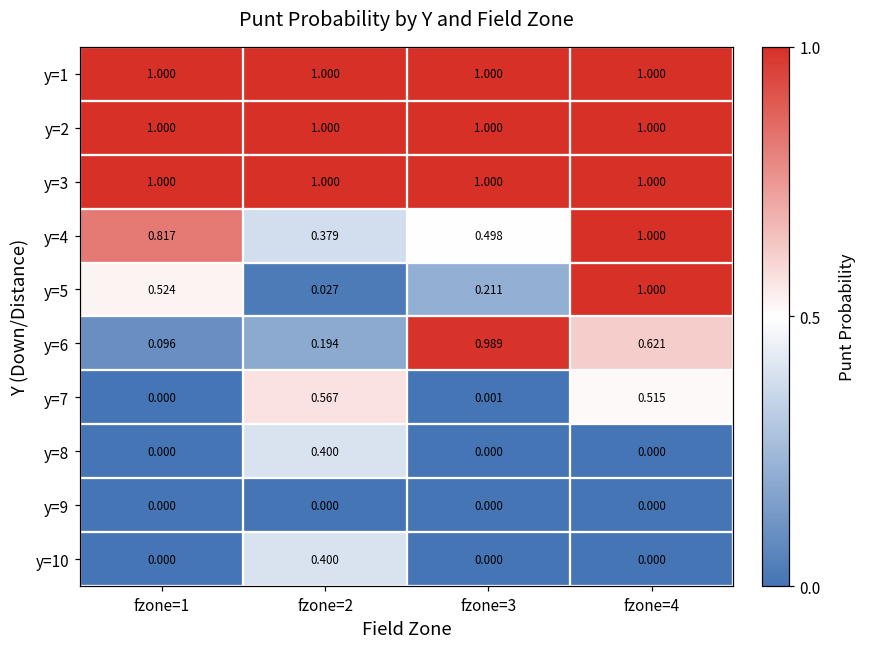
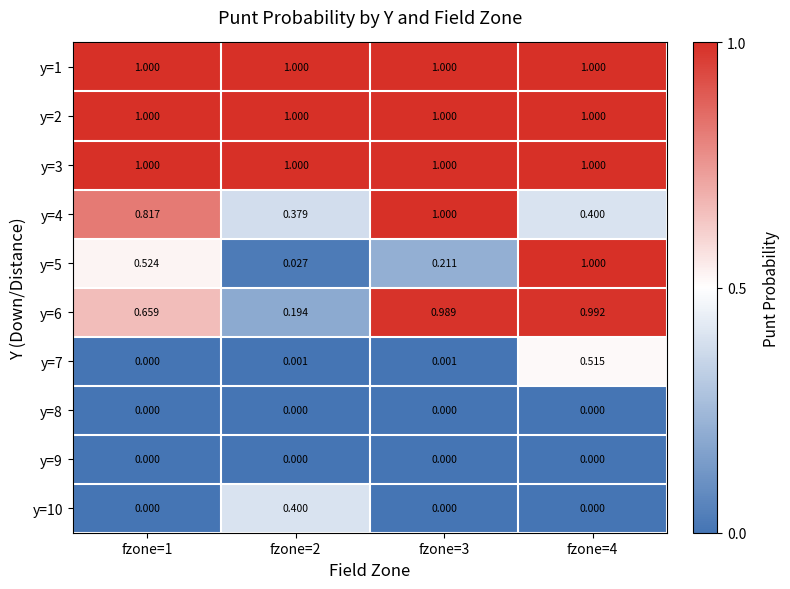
y=4, fzone=3: 0.498 -> 1.000
y=4, fzone=4: 1.000 -> 0.400
y=6, fzone=1: 0.096 -> 0.659
y=6, fzone=4: 0.621 -> 0.992
y=7, fzone=2: 0.567 -> 0.001
y=8, fzone=2: 0.400 -> 0.000
